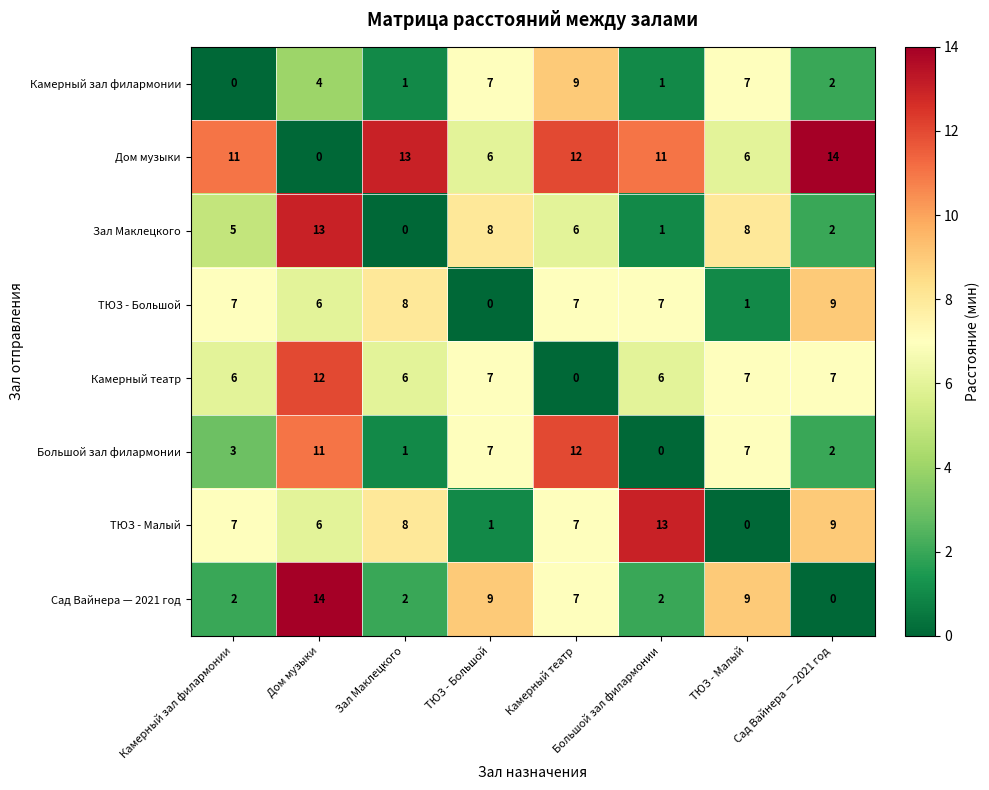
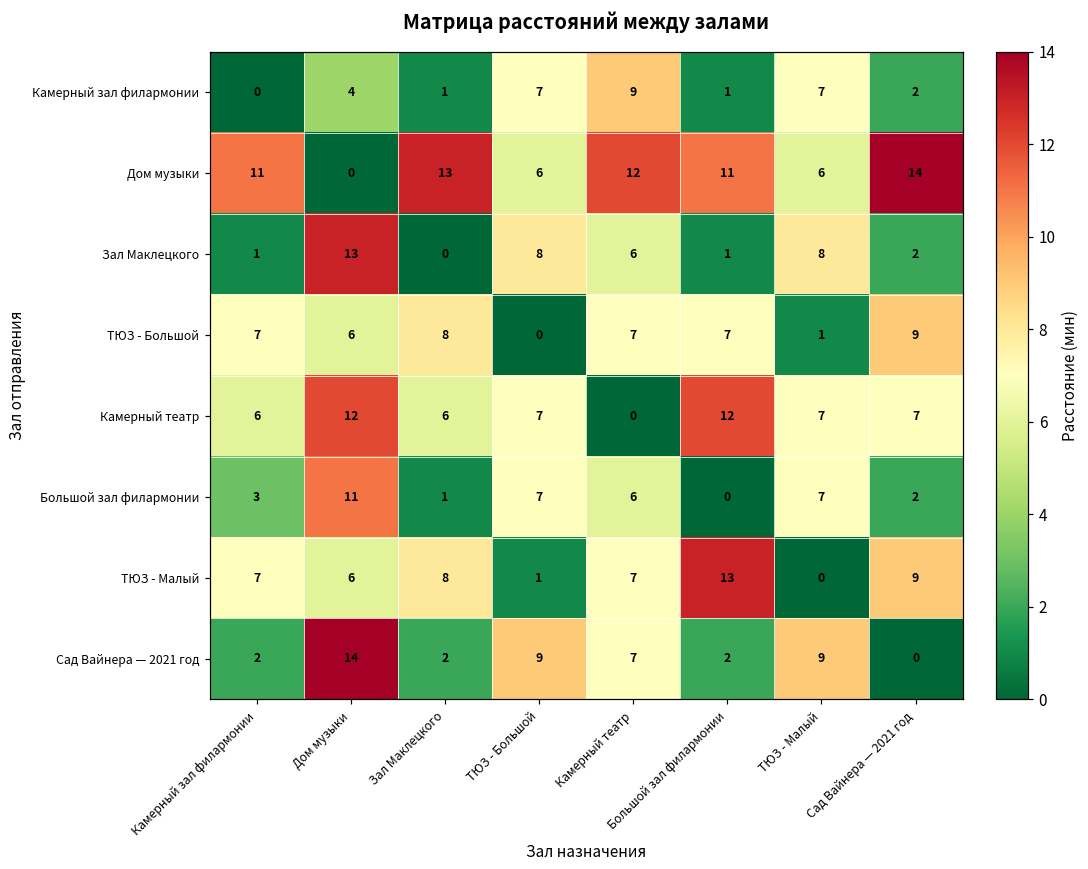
Зал Маклецкого, Камерный зал филармонии: 5 -> 1
Камерный театр, Большой зал филармонии: 6 -> 12
Большой зал филармонии, Камерный театр: 12 -> 6
